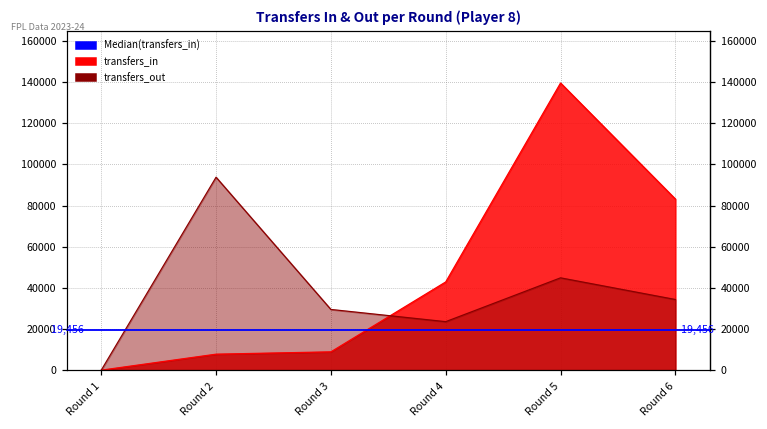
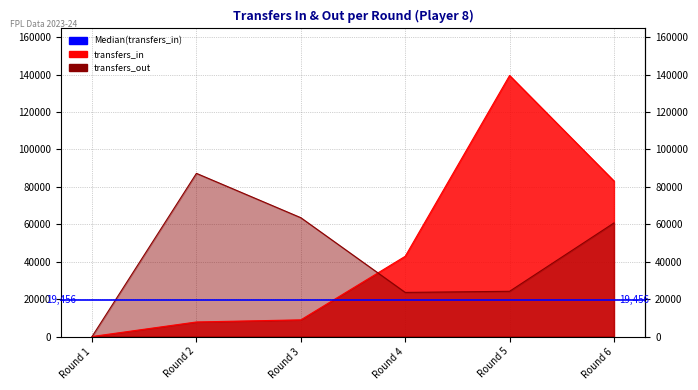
transfers_out, Round 2: 94000 -> 87000
transfers_out, Round 3: 30000 -> 64000
transfers_out, Round 5: 45000 -> 24000
transfers_out, Round 6: 34000 -> 61000
